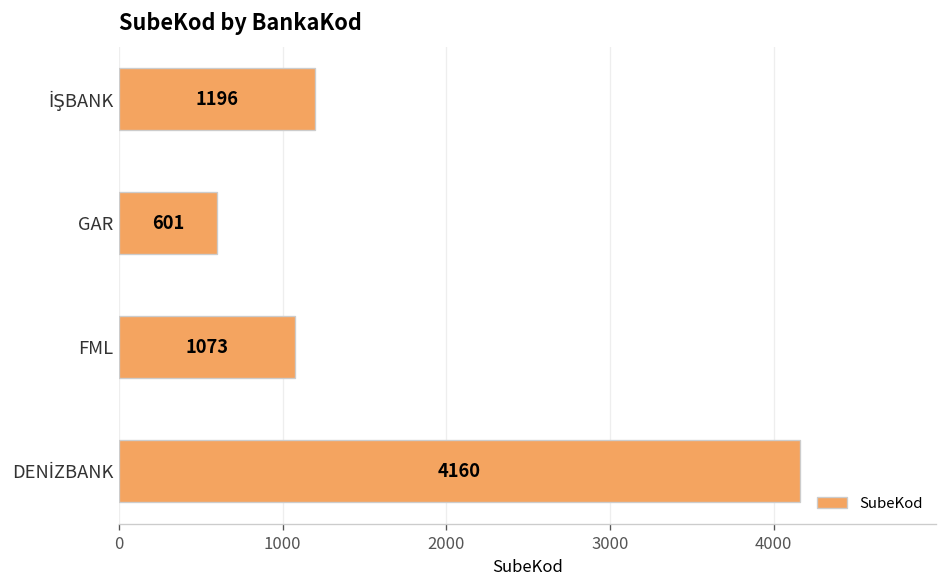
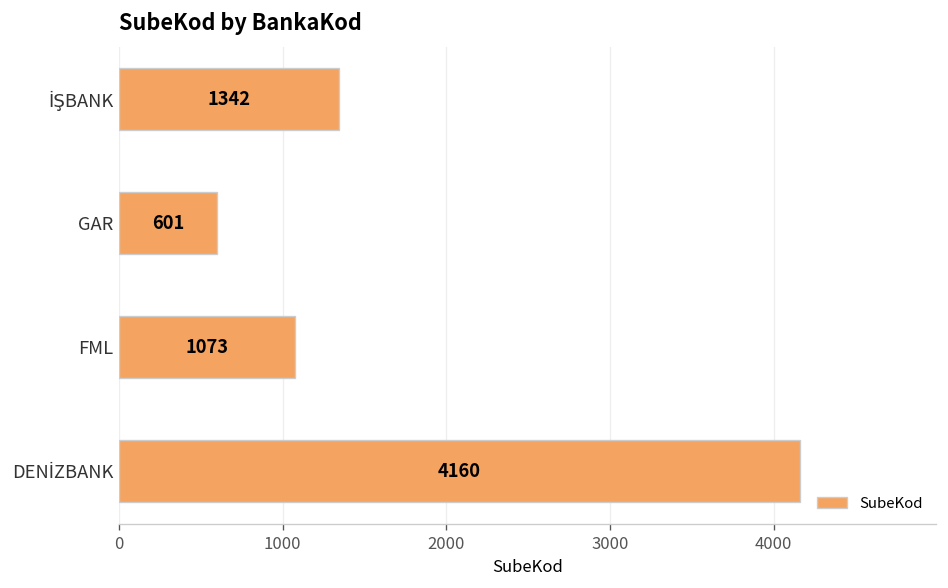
İŞBANK: 1196 -> 1342
